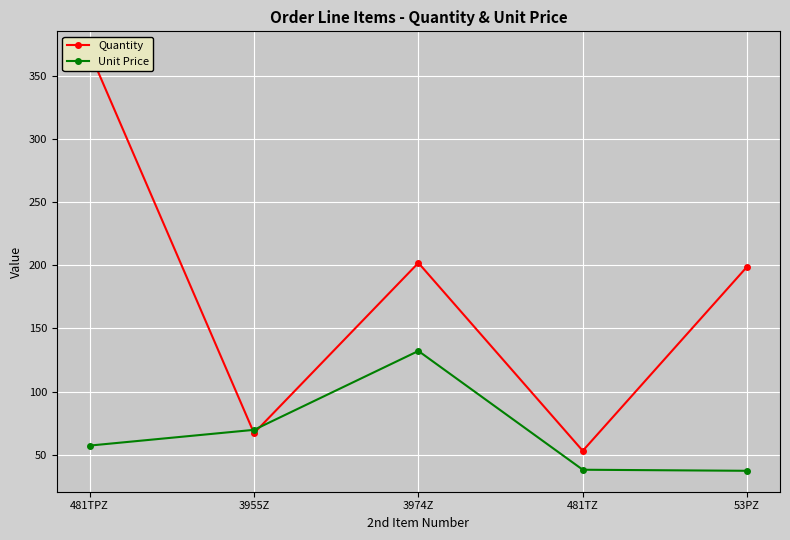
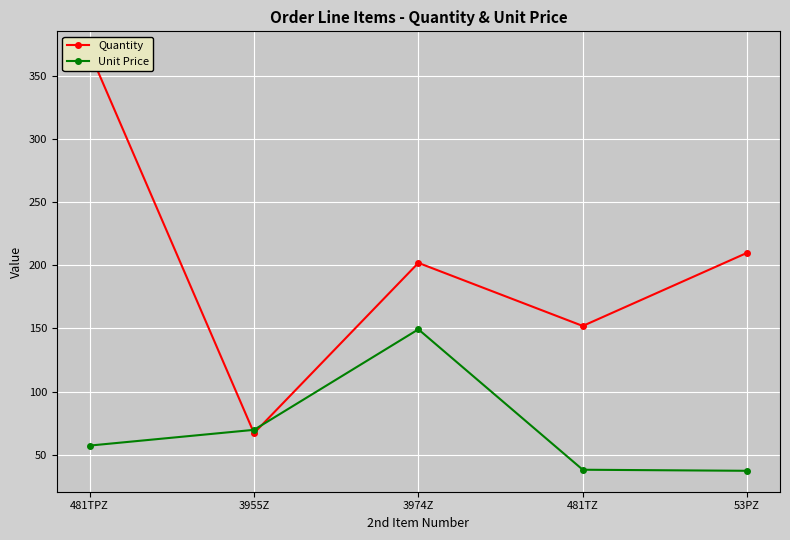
Unit Price, 3974Z: 132 -> 149
Quantity, 481TZ: 53 -> 152
Quantity, 53PZ: 199 -> 210
